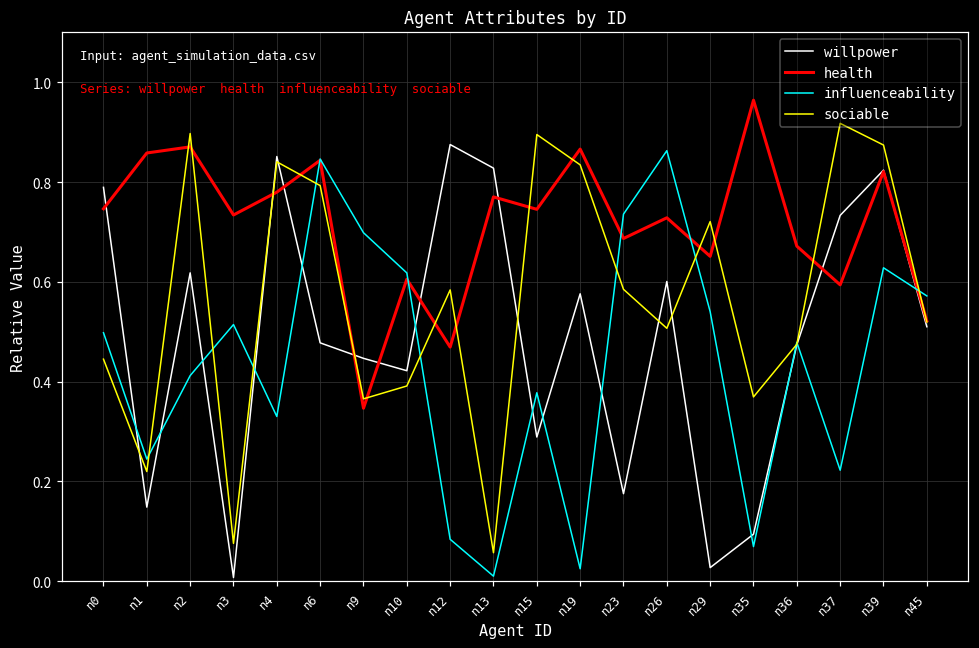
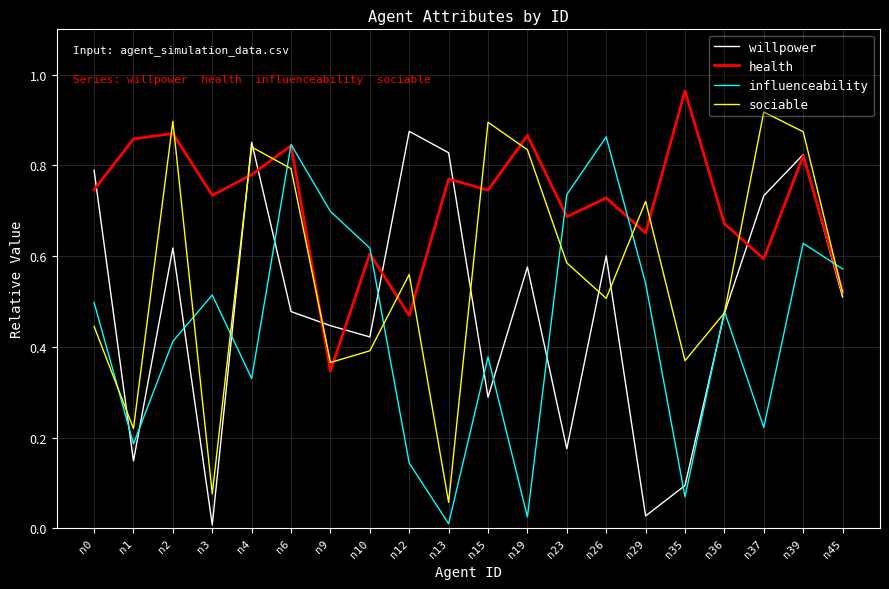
influenceability, n1: 0.24 -> 0.19
influenceability, n12: 0.08 -> 0.14
sociable, n12: 0.58 -> 0.56
